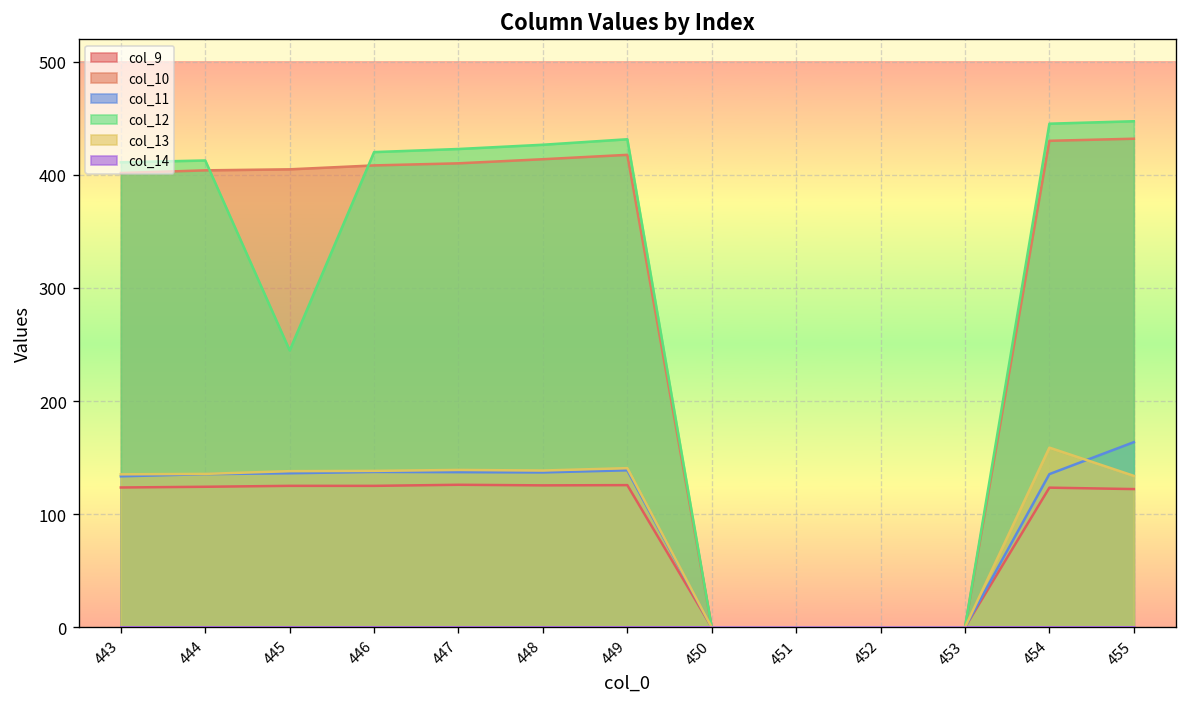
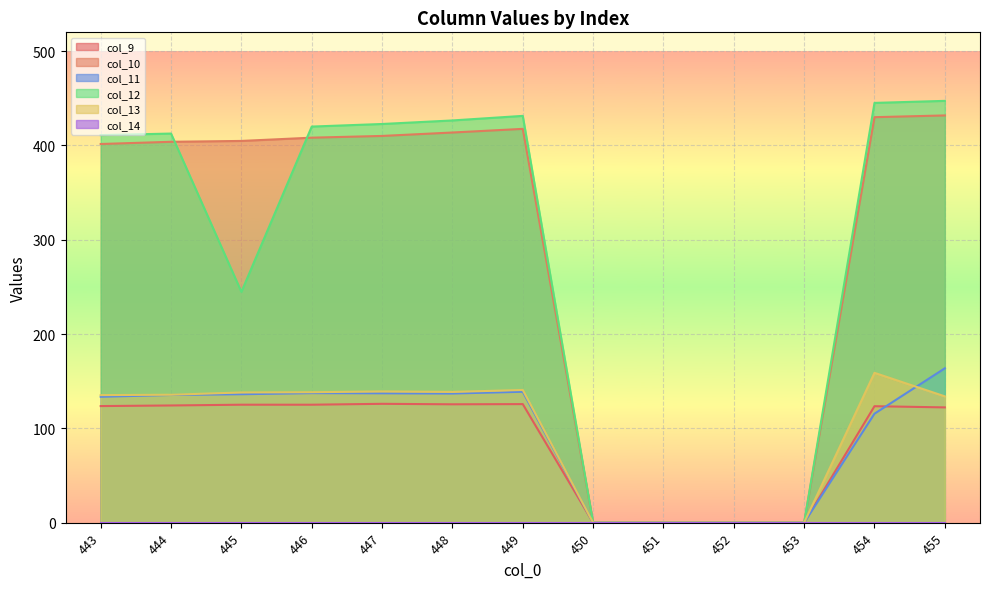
col_11, 454: 140 -> 120
